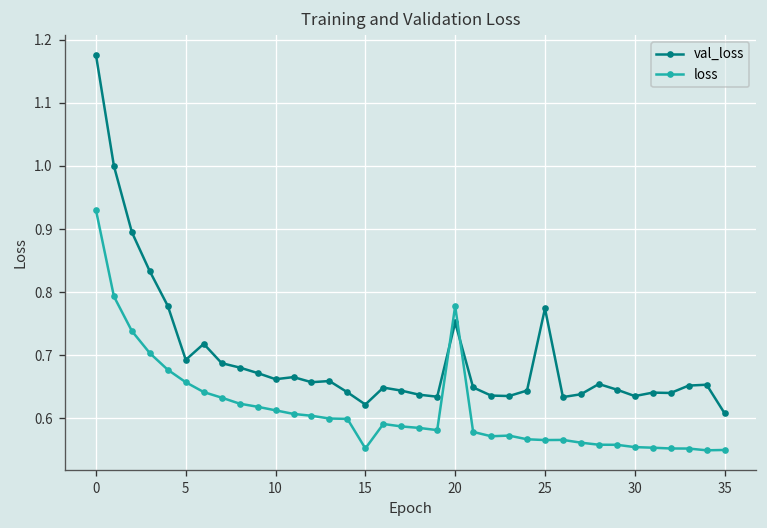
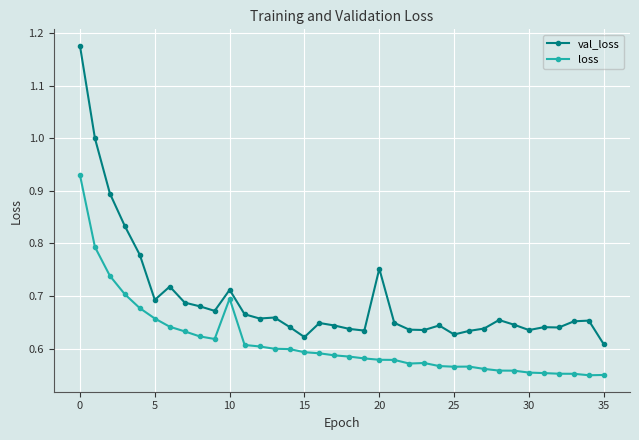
val_loss, 10: 0.66 -> 0.71
loss, 10: 0.61 -> 0.70
loss, 15: 0.55 -> 0.59
loss, 20: 0.78 -> 0.58
val_loss, 25: 0.77 -> 0.63
